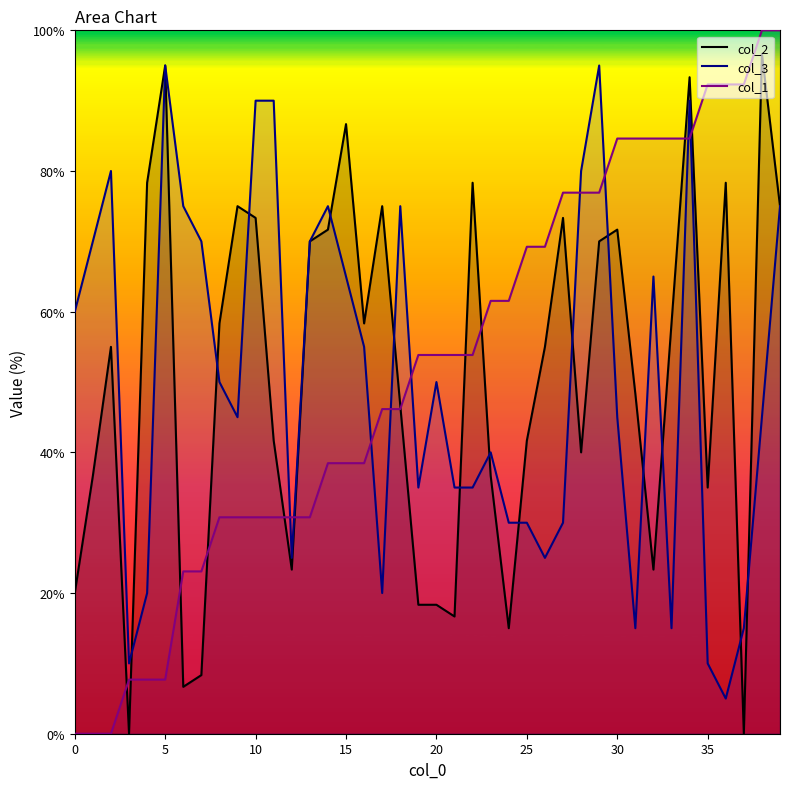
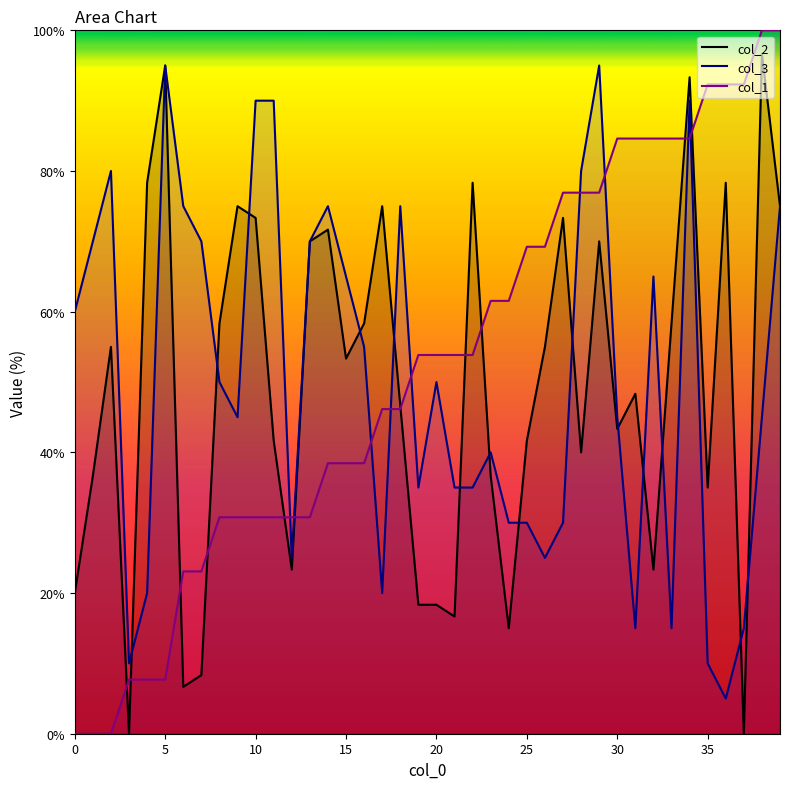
col_2, 15: 87% -> 53%
col_2, 30: 72% -> 43%
